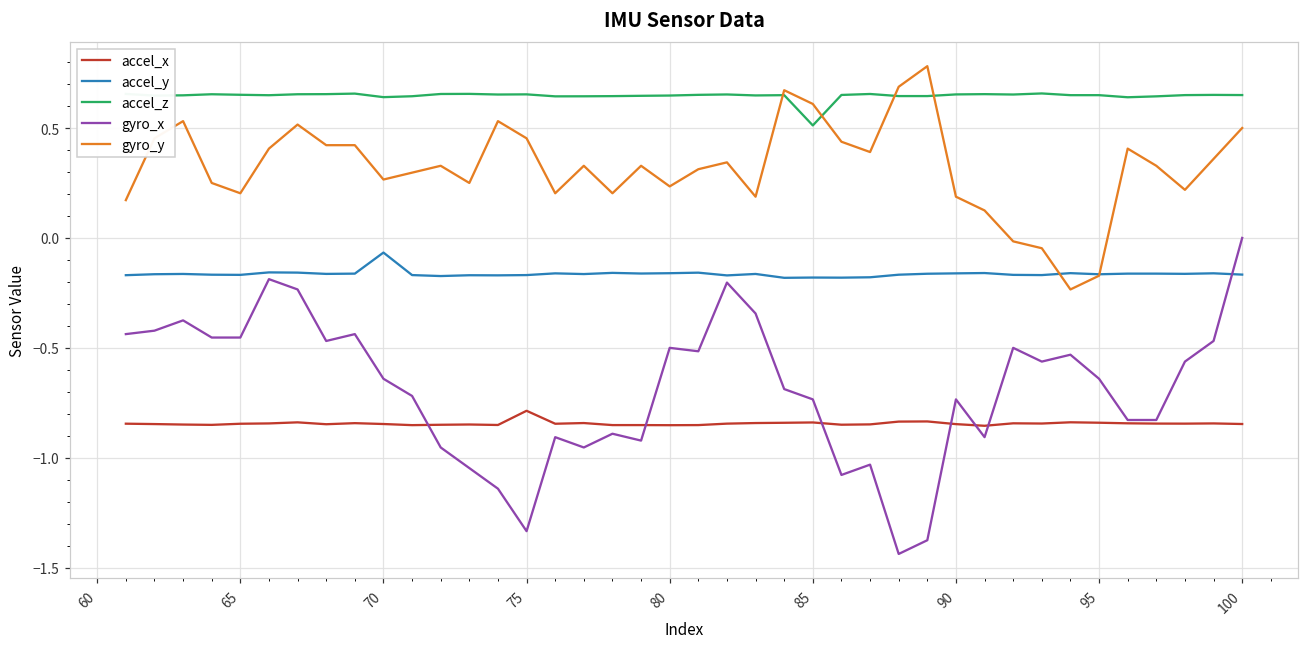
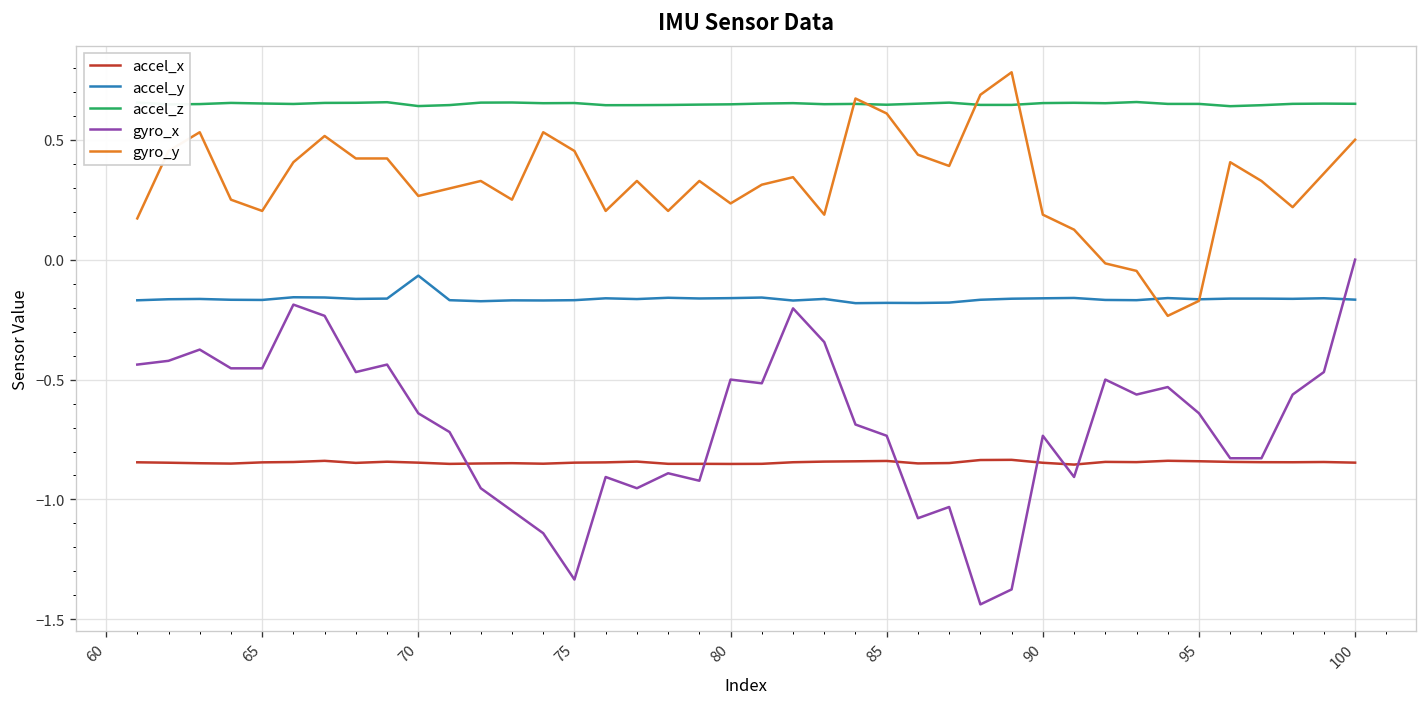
accel_x, 75: -0.79 -> -0.85
accel_z, 85: 0.51 -> 0.65
